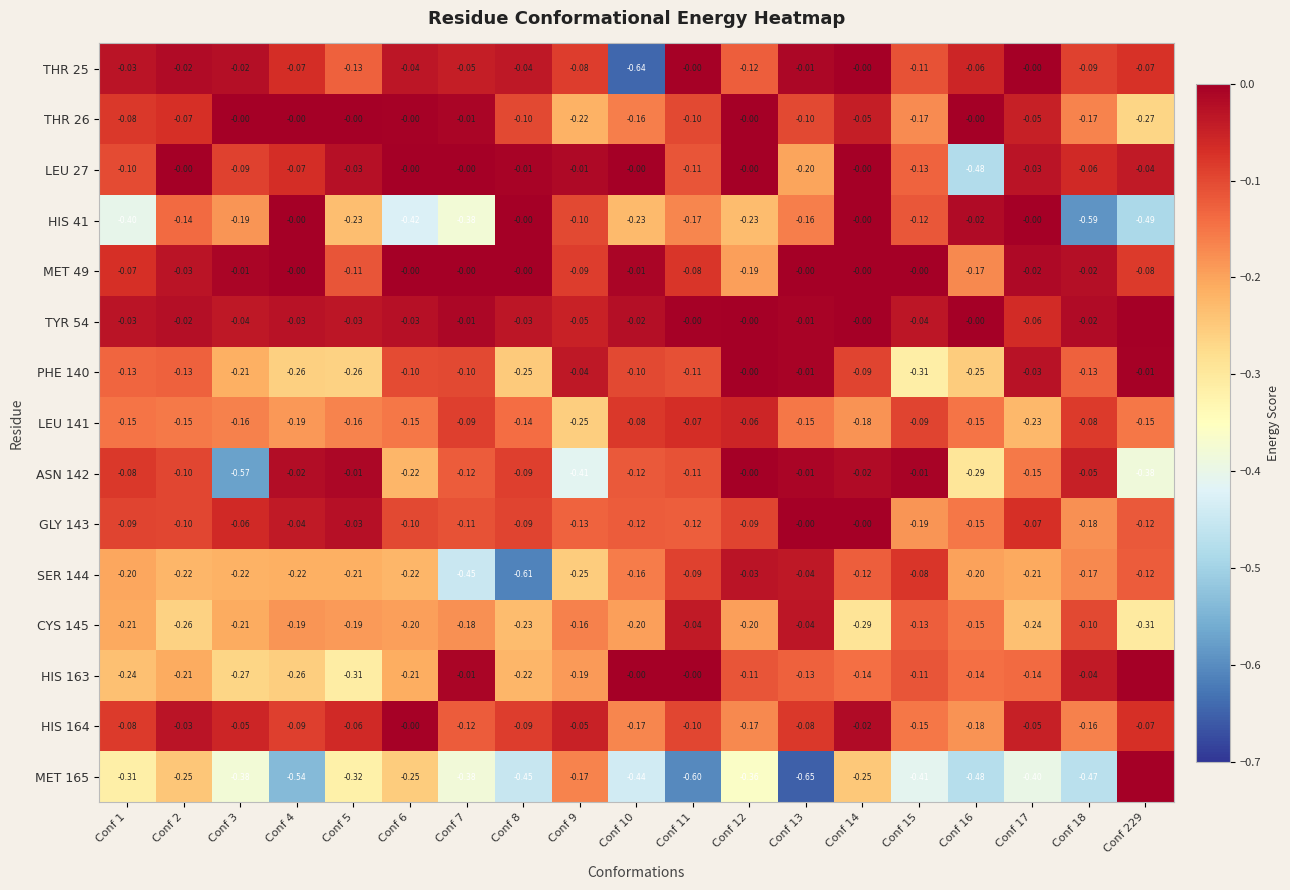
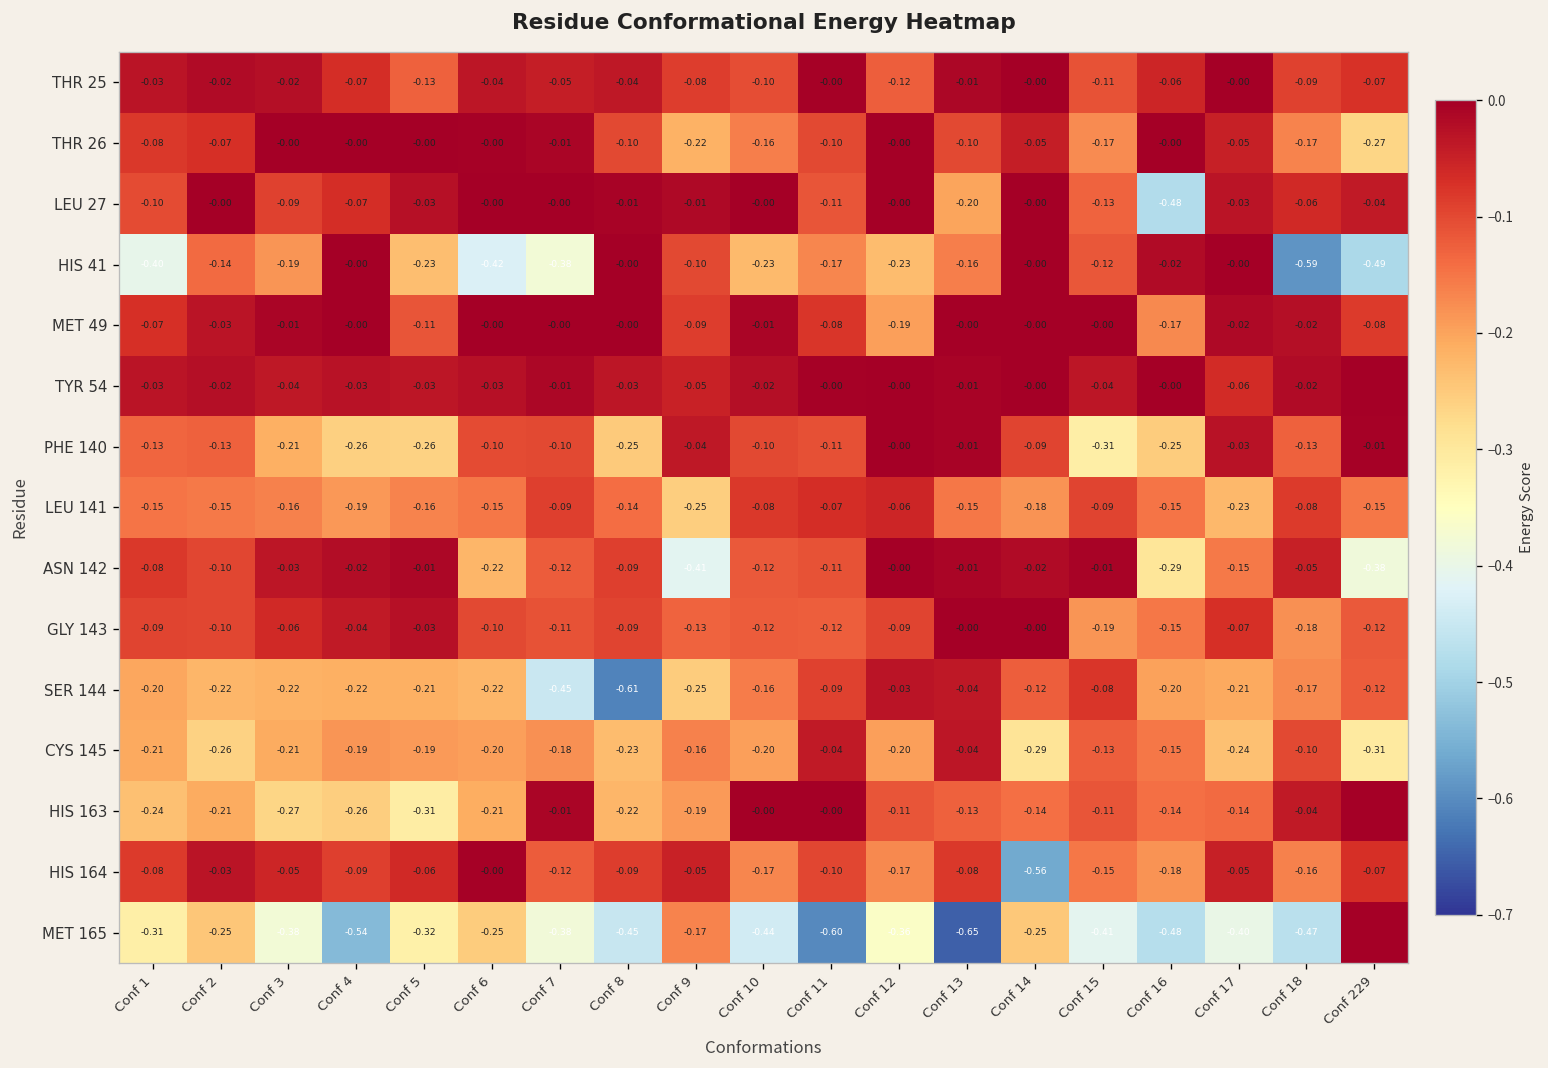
THR 25, Conf 10: -0.64 -> -0.10
ASN 142, Conf 3: -0.57 -> -0.03
HIS 164, Conf 14: -0.02 -> -0.56
